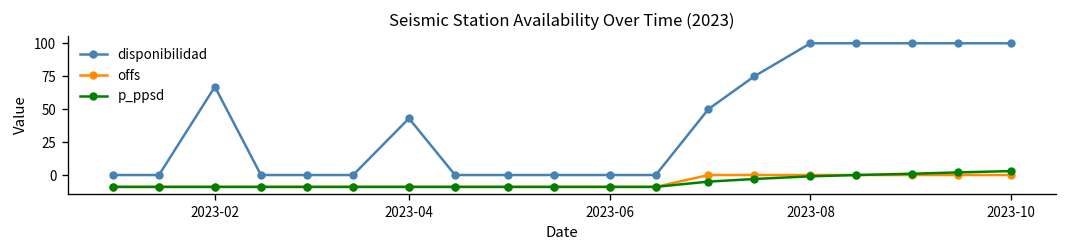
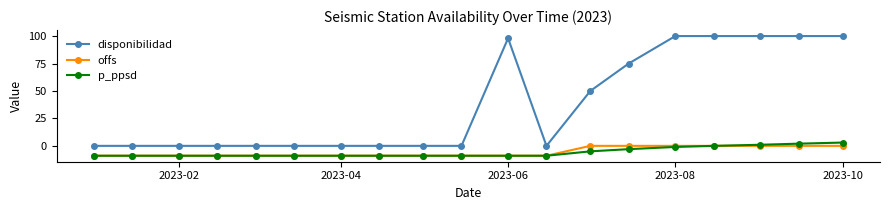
disponibilidad, 2023-02: 67 -> 0
disponibilidad, 2023-04: 43 -> 0
disponibilidad, 2023-06: 0 -> 98
